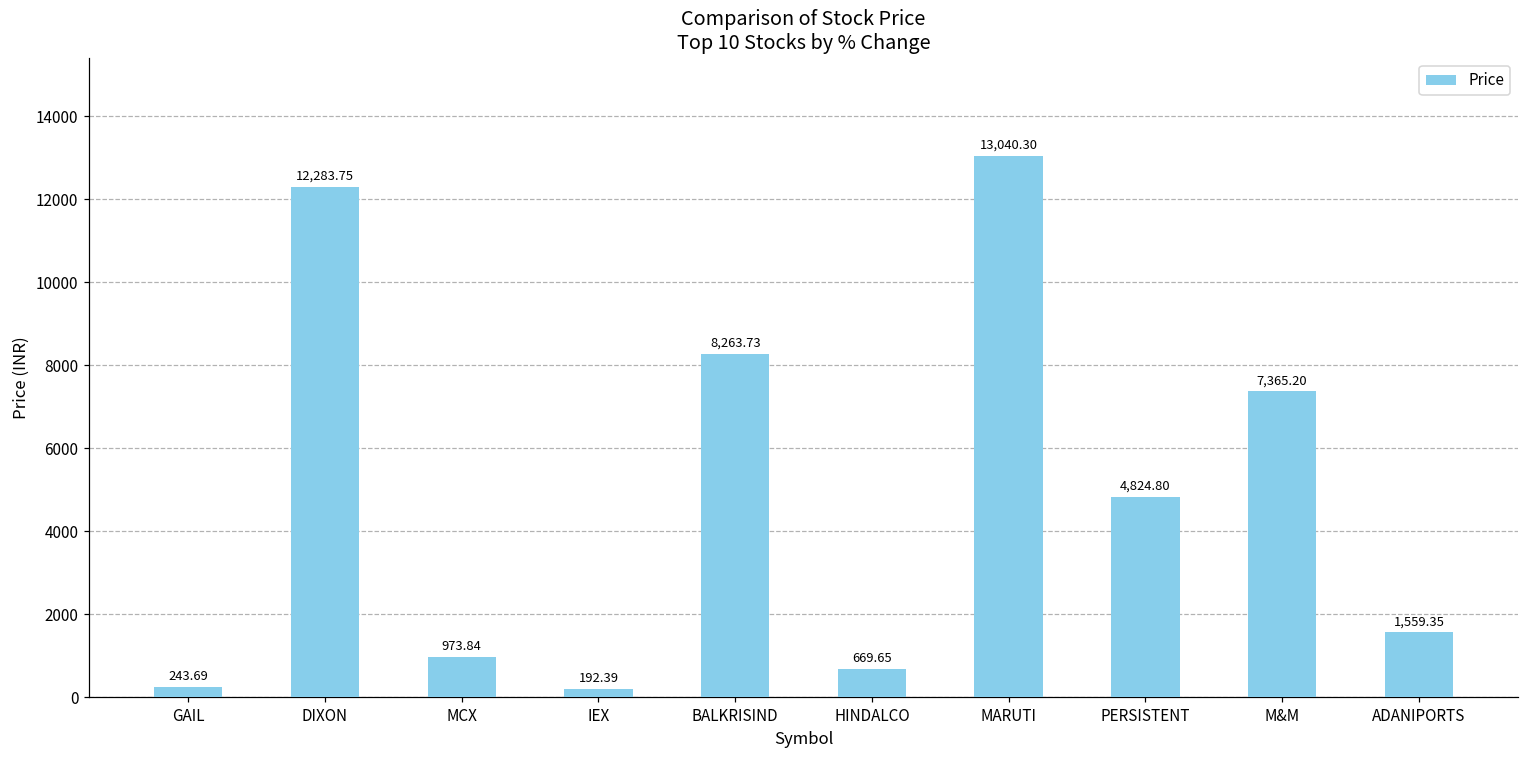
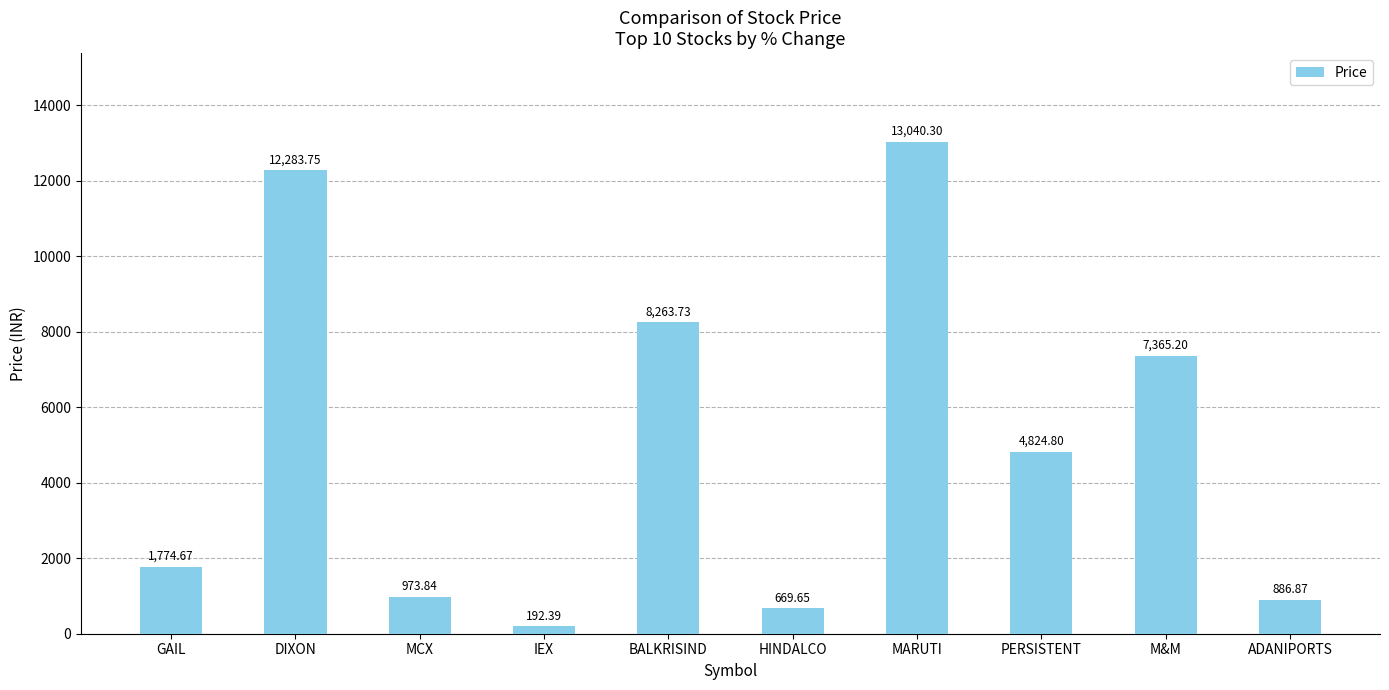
GAIL: 243.69 -> 1,774.67
ADANIPORTS: 1,559.35 -> 886.87
